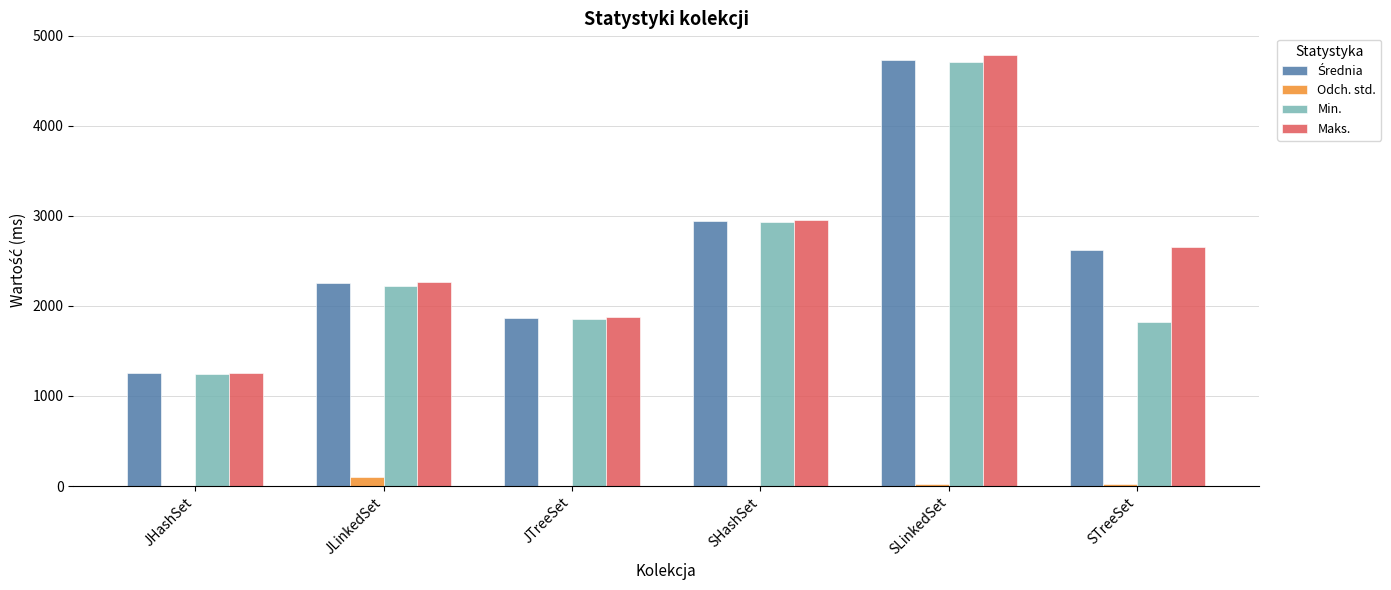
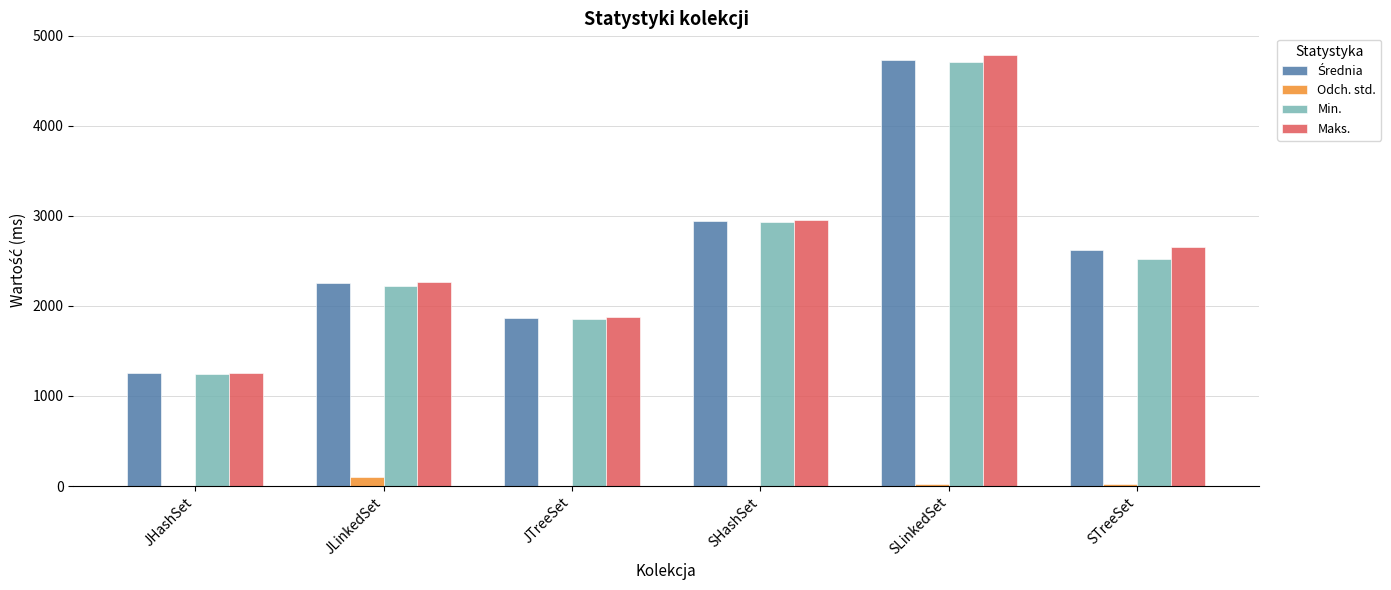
Min., STreeSet: 1800 -> 2500
